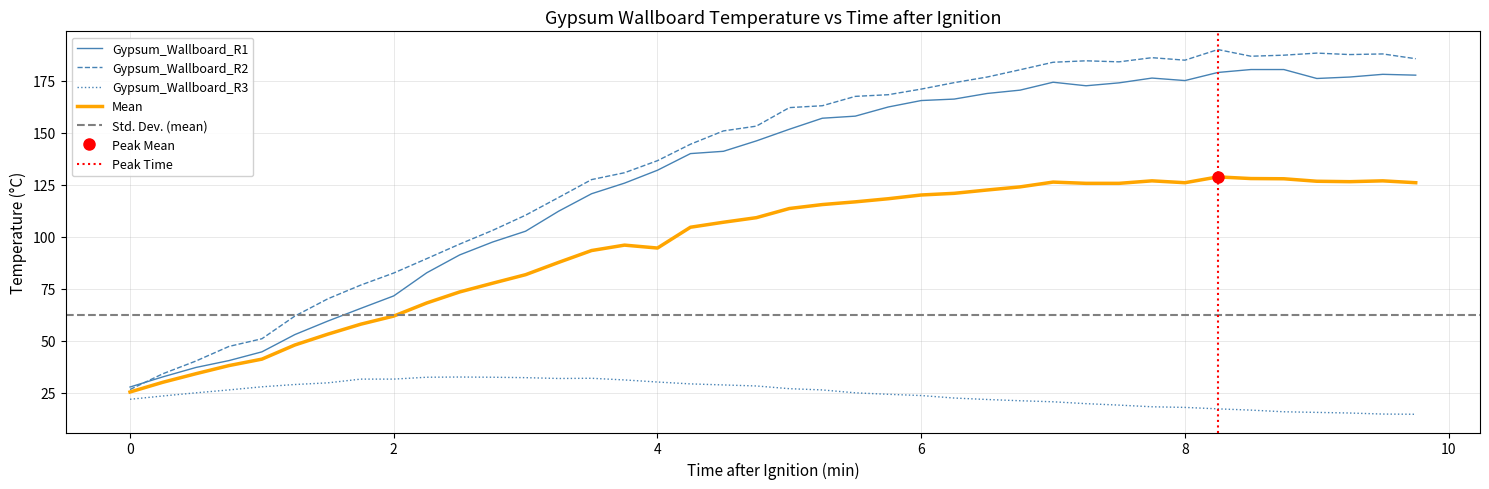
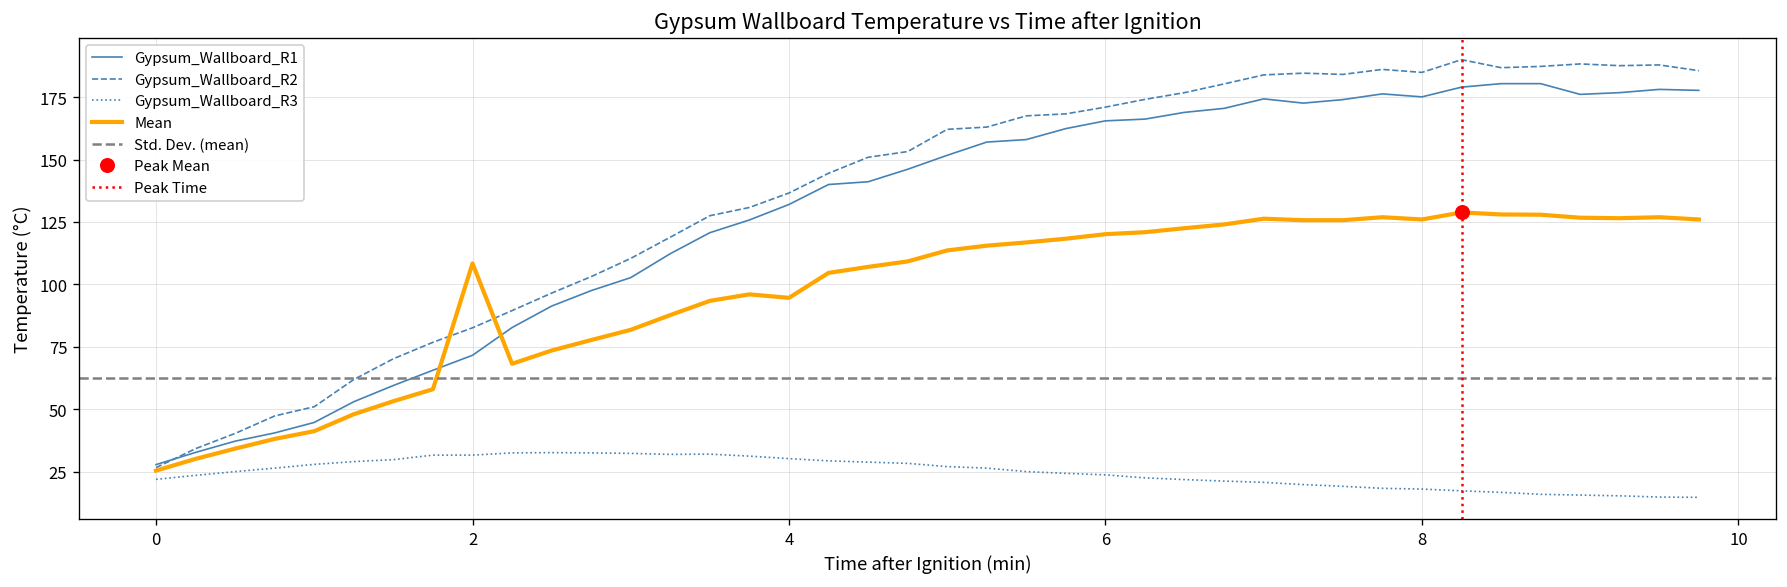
Mean, 2: 62 -> 108
